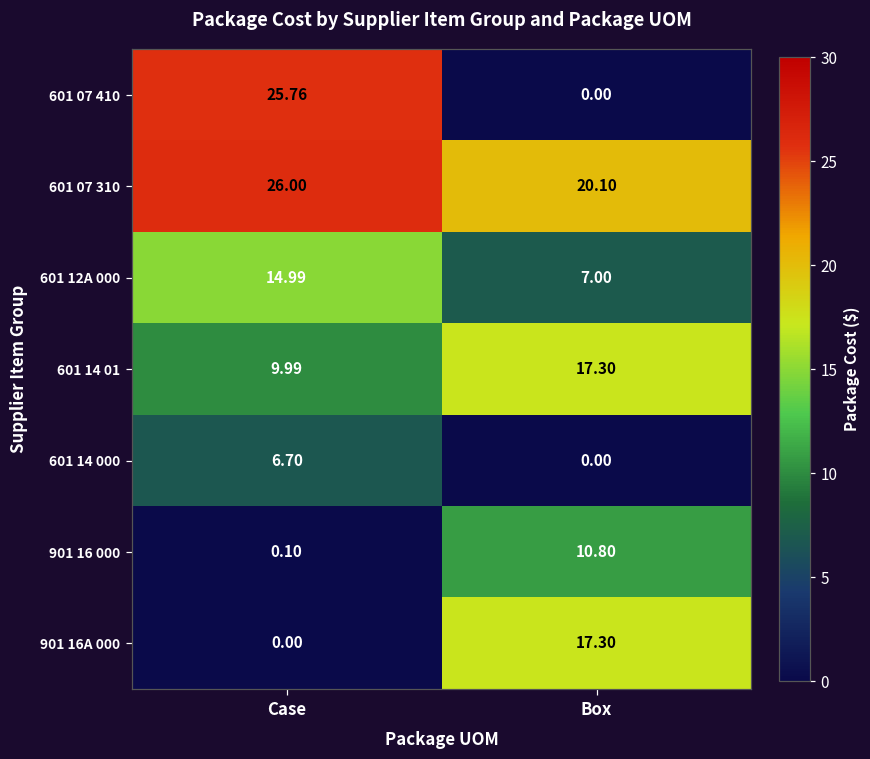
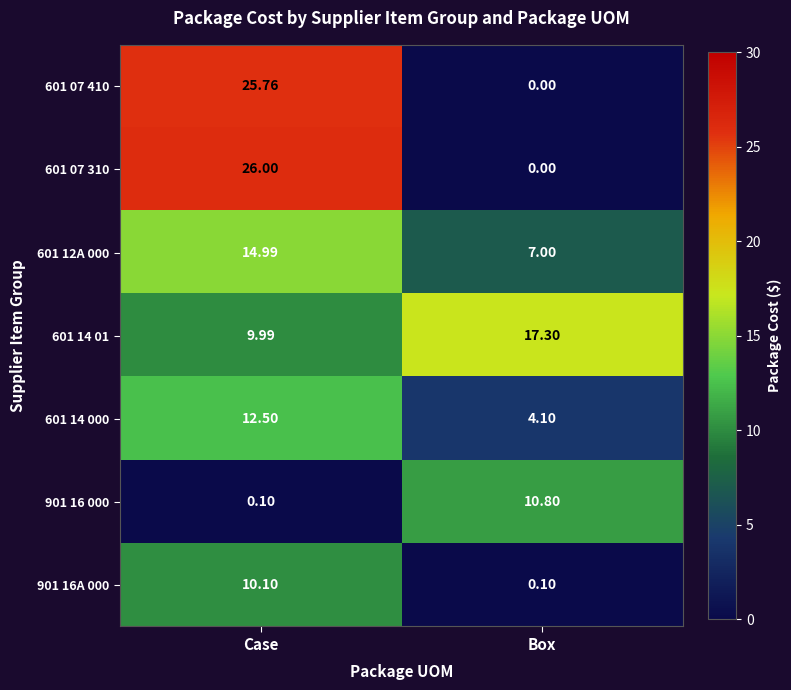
601 07 310, Box: 20.10 -> 0.00
601 14 000, Case: 6.70 -> 12.50
601 14 000, Box: 0.00 -> 4.10
901 16A 000, Case: 0.00 -> 10.10
901 16A 000, Box: 17.30 -> 0.10
